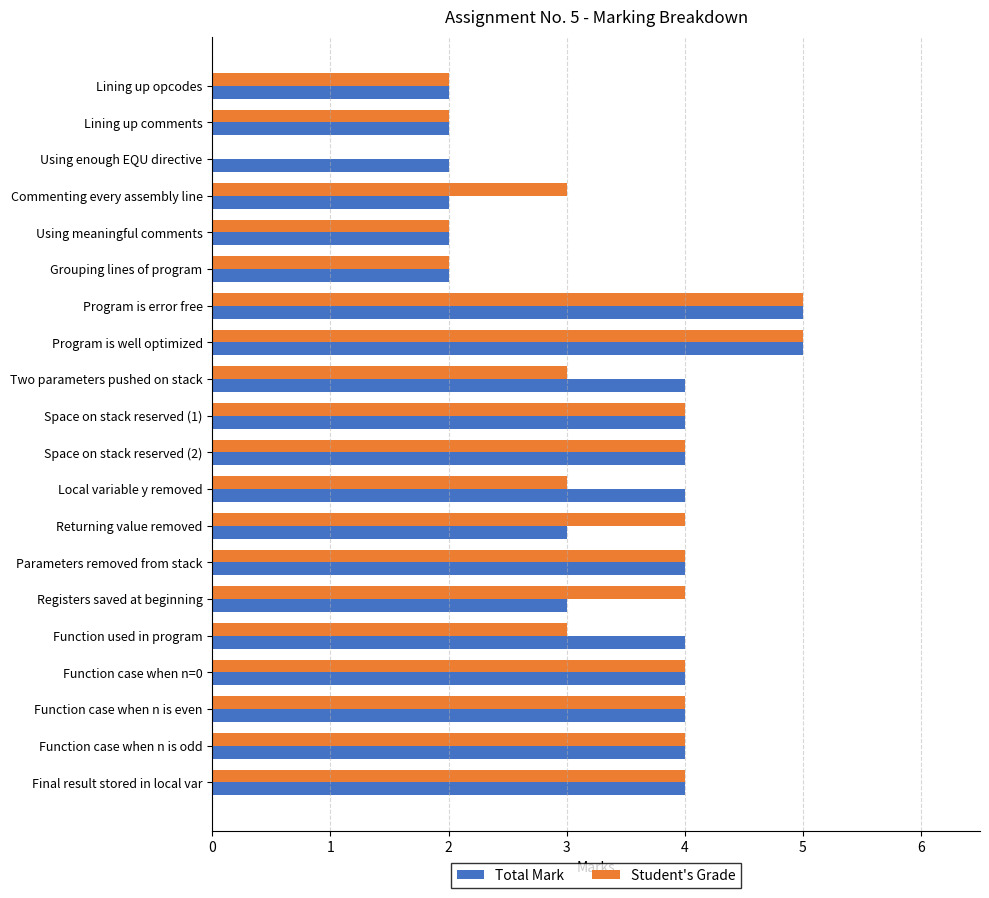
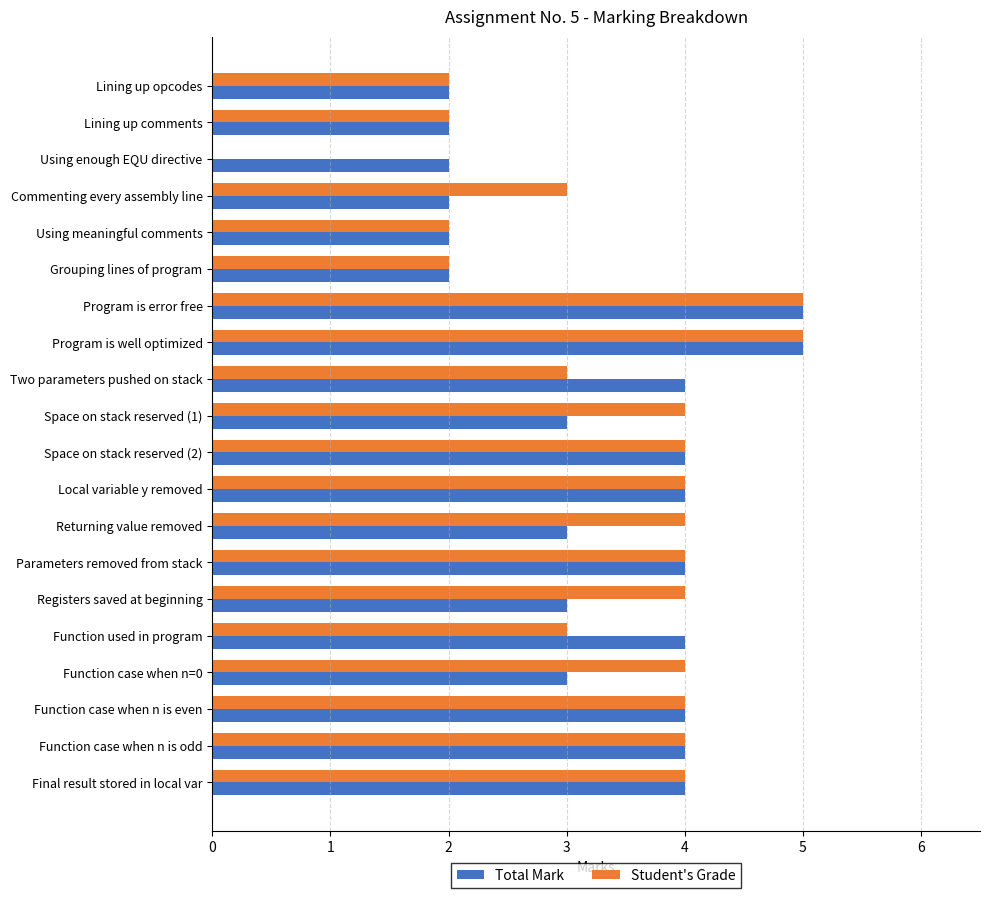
Total Mark, Space on stack reserved (1): 4 -> 3
Student's Grade, Local variable y removed: 3 -> 4
Total Mark, Function case when n=0: 4 -> 3
